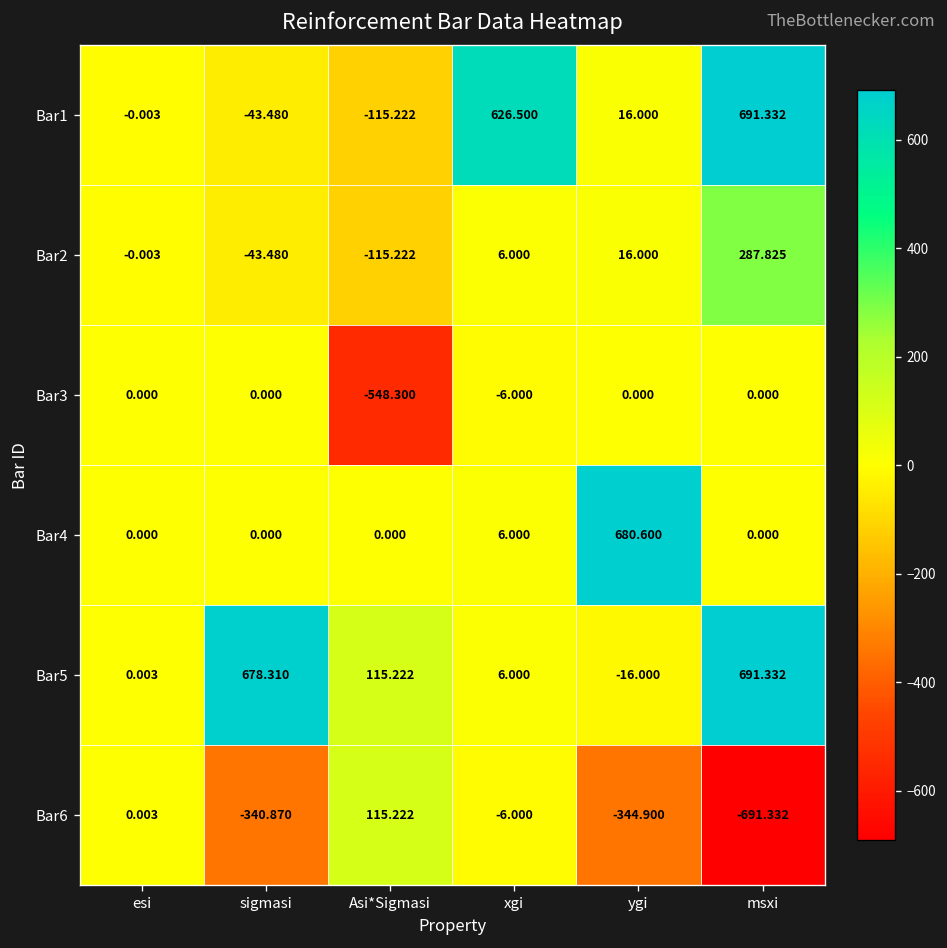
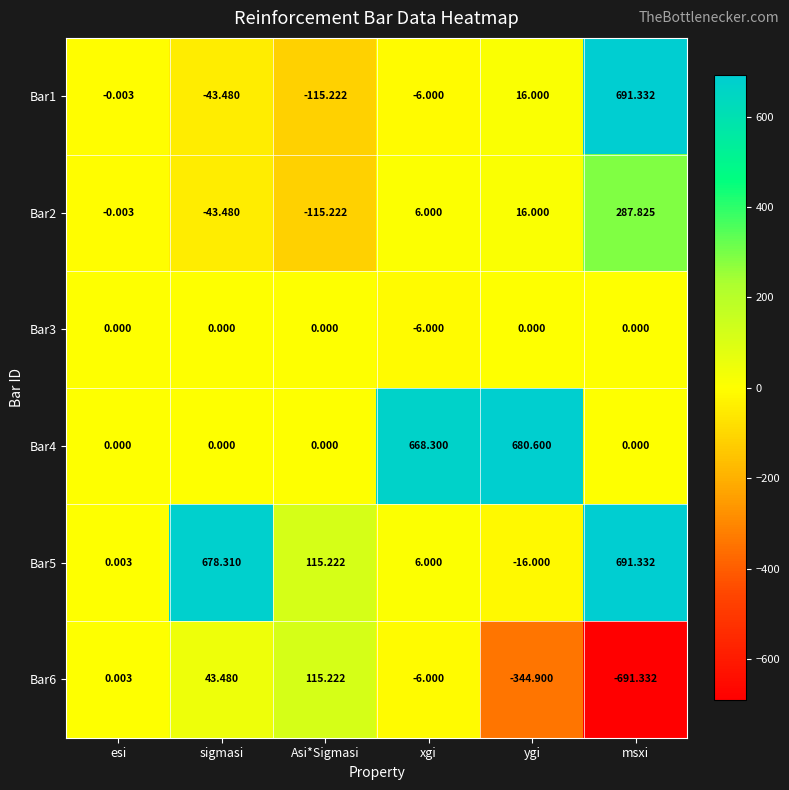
Bar1, xgi: 626.500 -> -6.000
Bar3, Asi*Sigmasi: -548.300 -> 0.000
Bar4, xgi: 6.000 -> 668.300
Bar6, sigmasi: -340.870 -> 43.480
